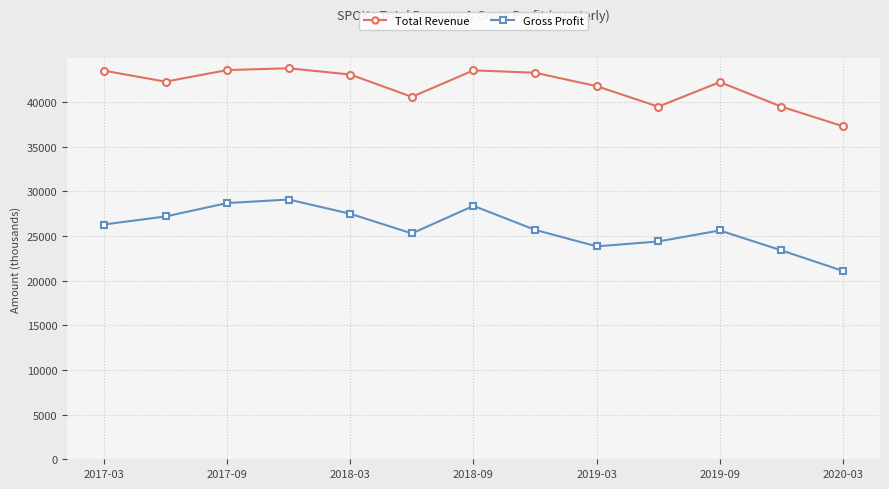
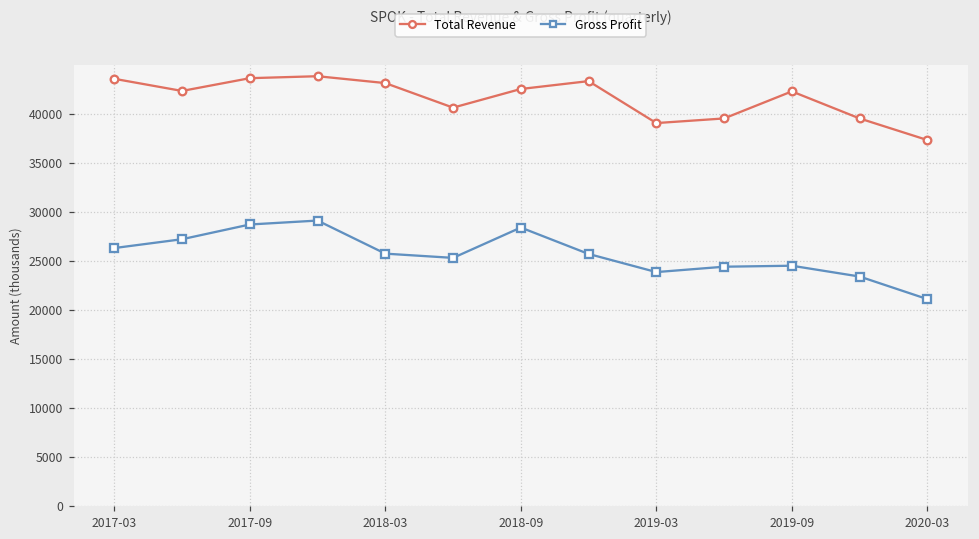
Gross Profit, 2018-03: 28000 -> 26000
Total Revenue, 2018-09: 44000 -> 43000
Total Revenue, 2019-03: 42000 -> 39000
Gross Profit, 2019-09: 26000 -> 25000
